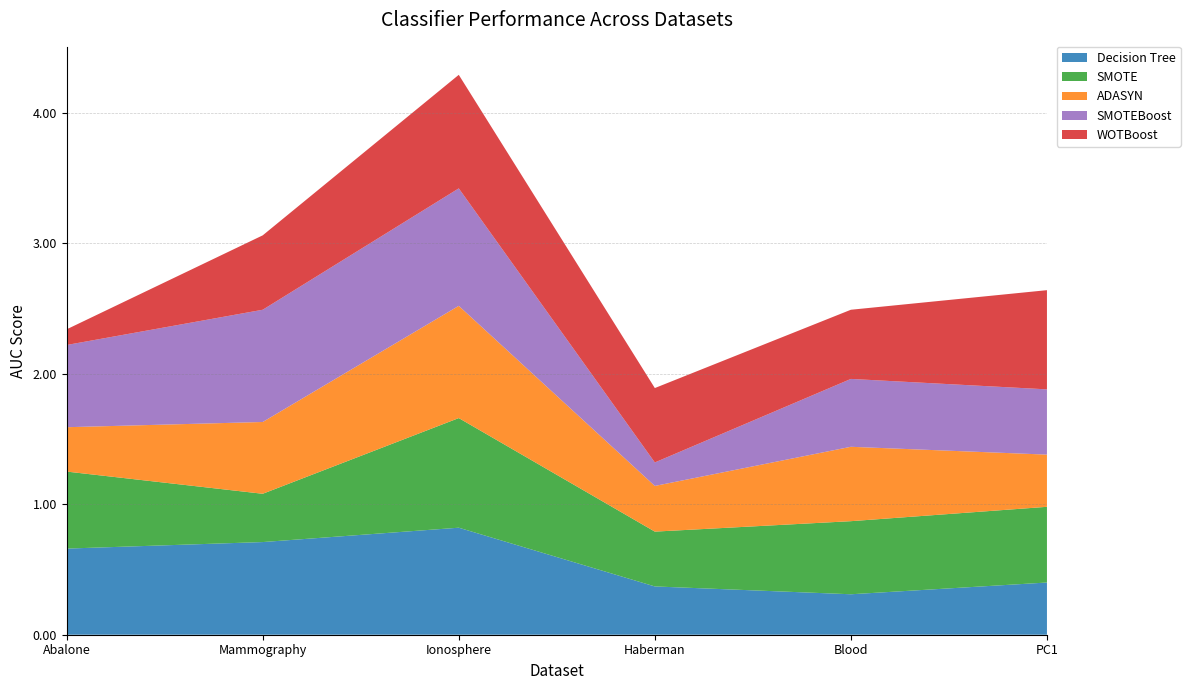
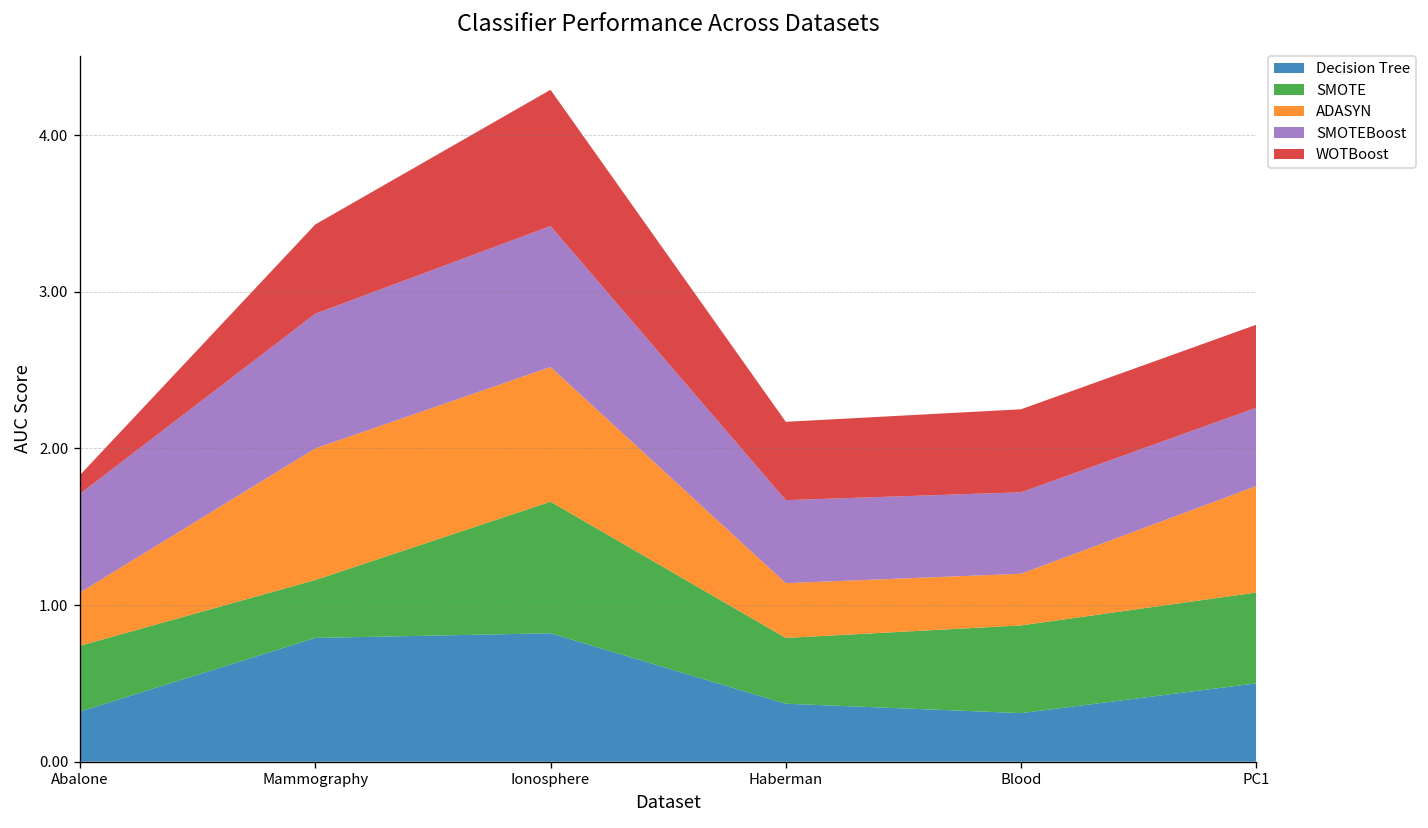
Decision Tree, Abalone: 0.66 -> 0.32
SMOTE, Abalone: 0.59 -> 0.42
Decision Tree, Mammography: 0.71 -> 0.79
ADASYN, Mammography: 0.55 -> 0.84
SMOTEBoost, Haberman: 0.18 -> 0.53
WOTBoost, Haberman: 0.57 -> 0.50
ADASYN, Blood: 0.57 -> 0.33
Decision Tree, PC1: 0.4 -> 0.5
ADASYN, PC1: 0.40 -> 0.68
WOTBoost, PC1: 0.76 -> 0.53
